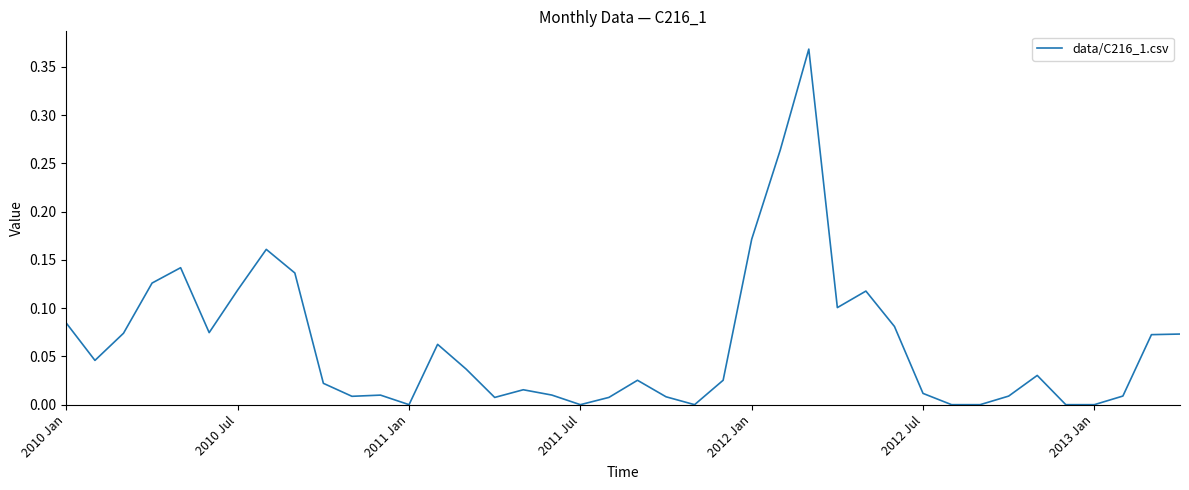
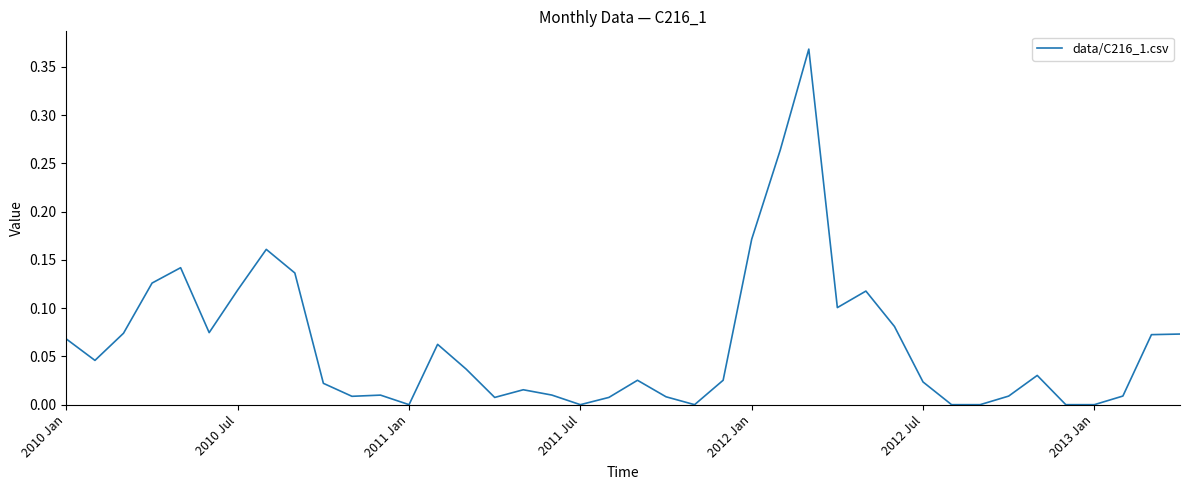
2010 Jan: 0.08 -> 0.07
2012 Jul: 0.01 -> 0.02
